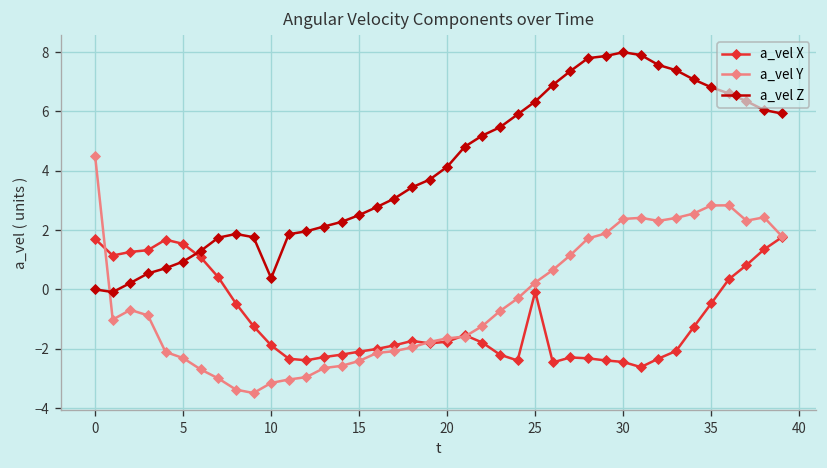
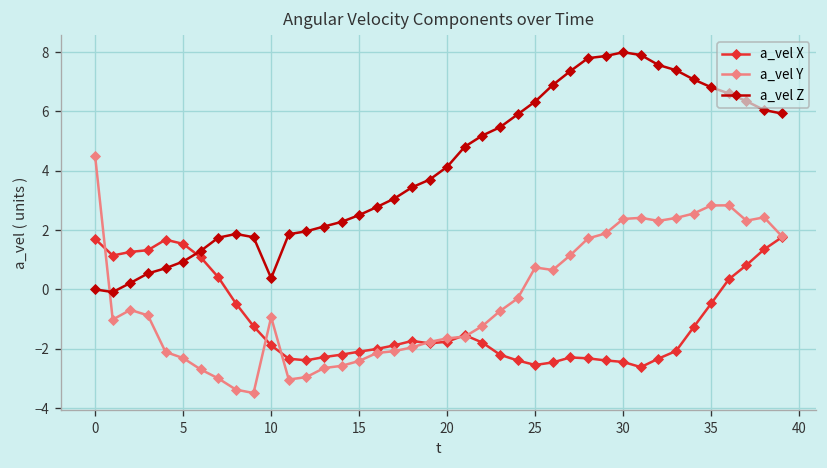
a_vel Y, 10: -3.2 -> -0.9
a_vel X, 25: -0.1 -> -2.5
a_vel Y, 25: 0.2 -> 0.7
